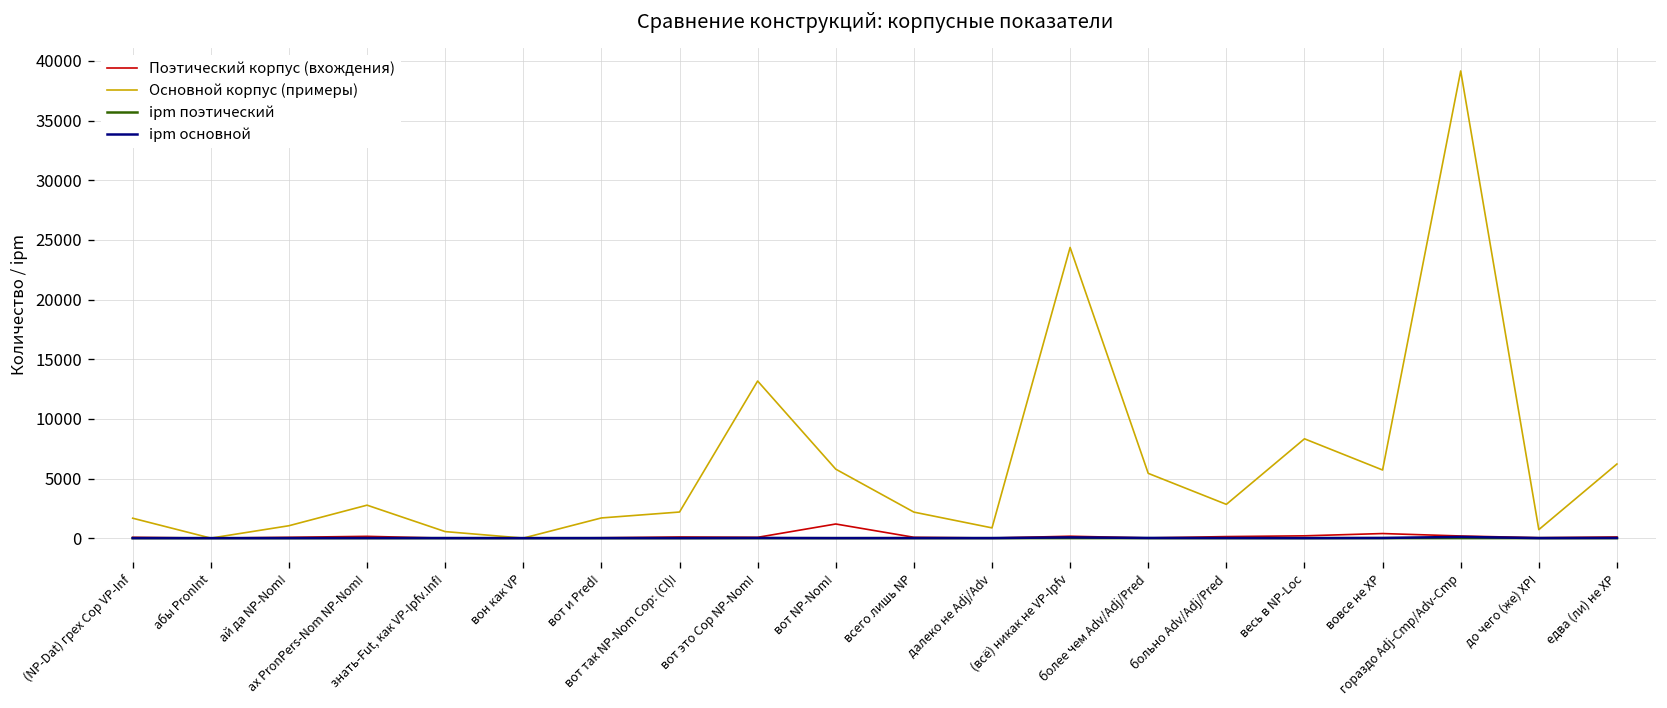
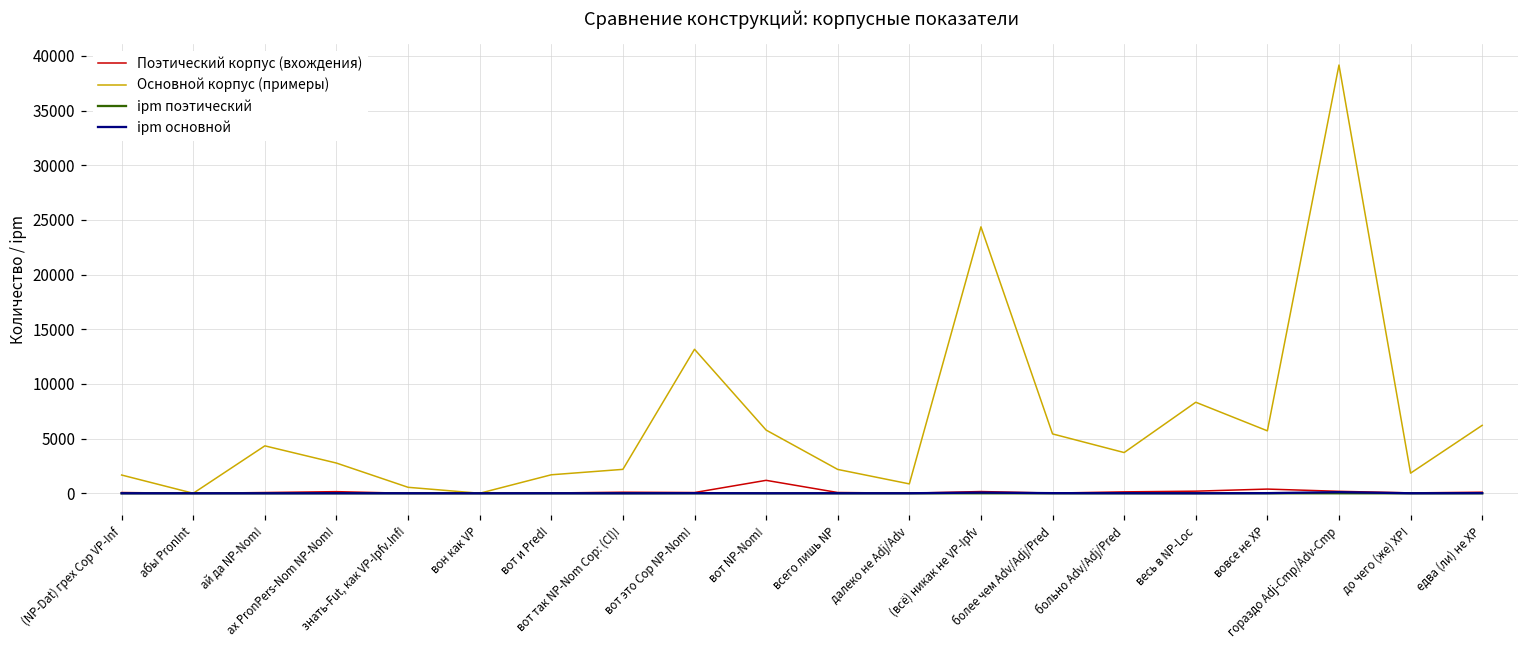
Основной корпус (примеры), ай да NP-Nom!: 1000 -> 4000
Основной корпус (примеры), больно Adv/Adj/Pred: 3000 -> 4000
Основной корпус (примеры), до чего (же) XP!: 1000 -> 2000
